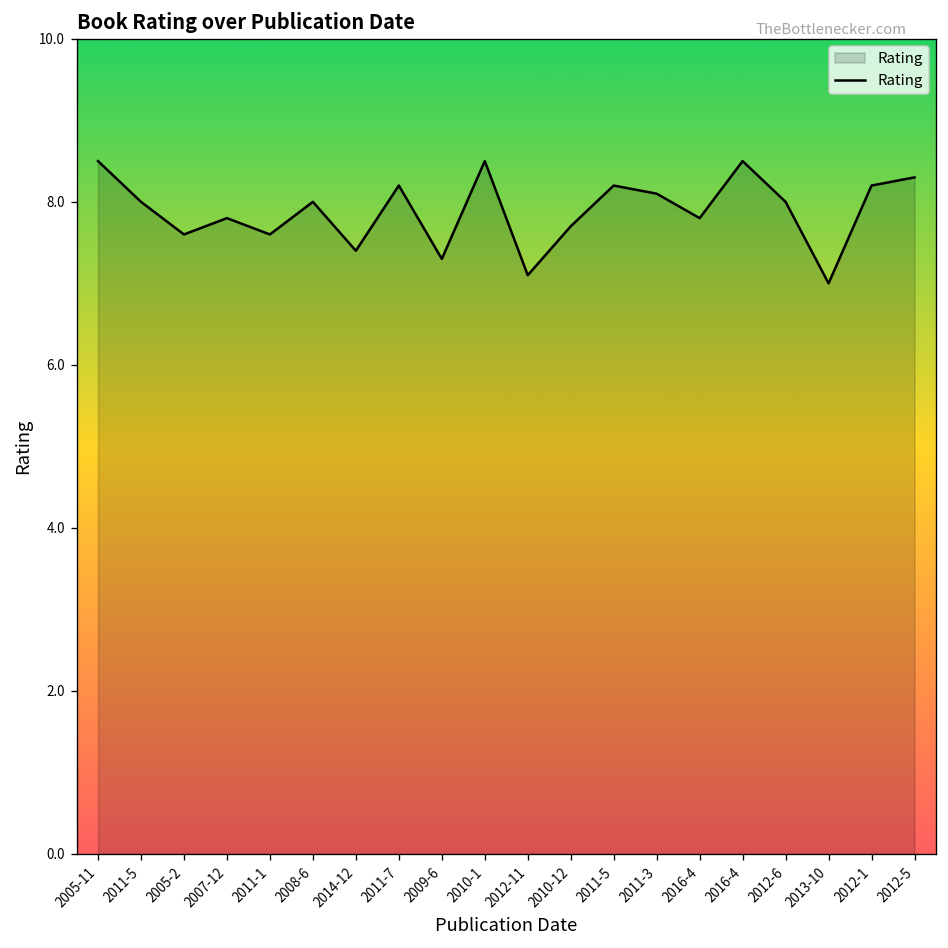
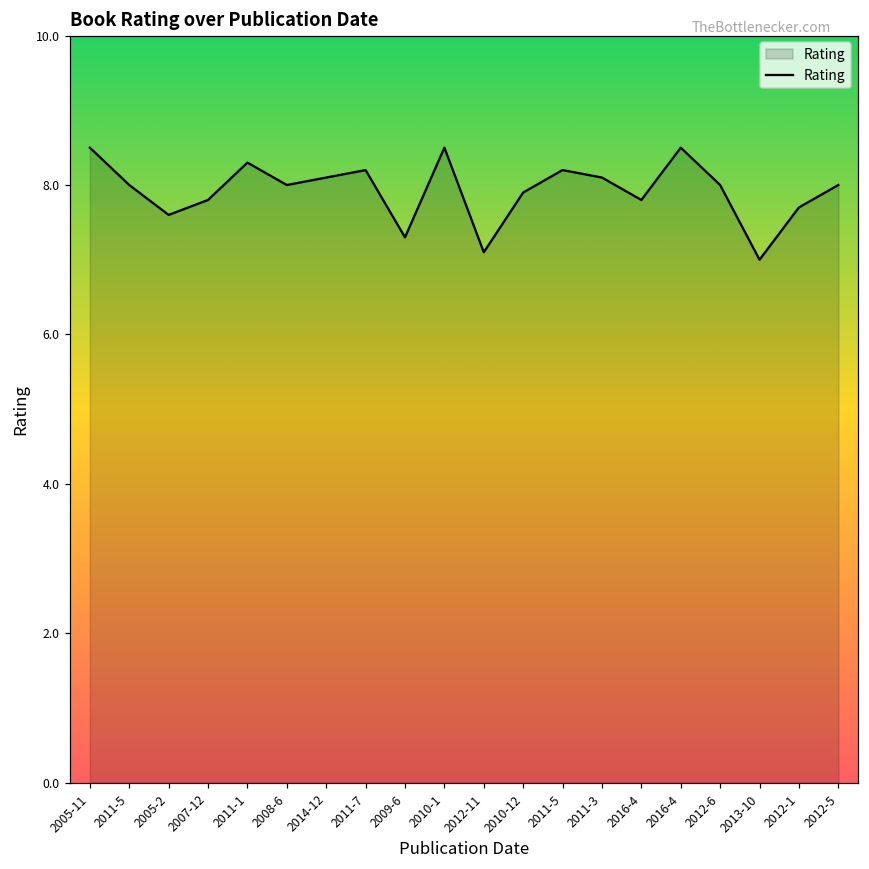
2011-1: 7.6 -> 8.3
2014-12: 7.4 -> 8.1
2010-12: 7.7 -> 7.9
2012-1: 8.2 -> 7.7
2012-5: 8.3 -> 8.0
